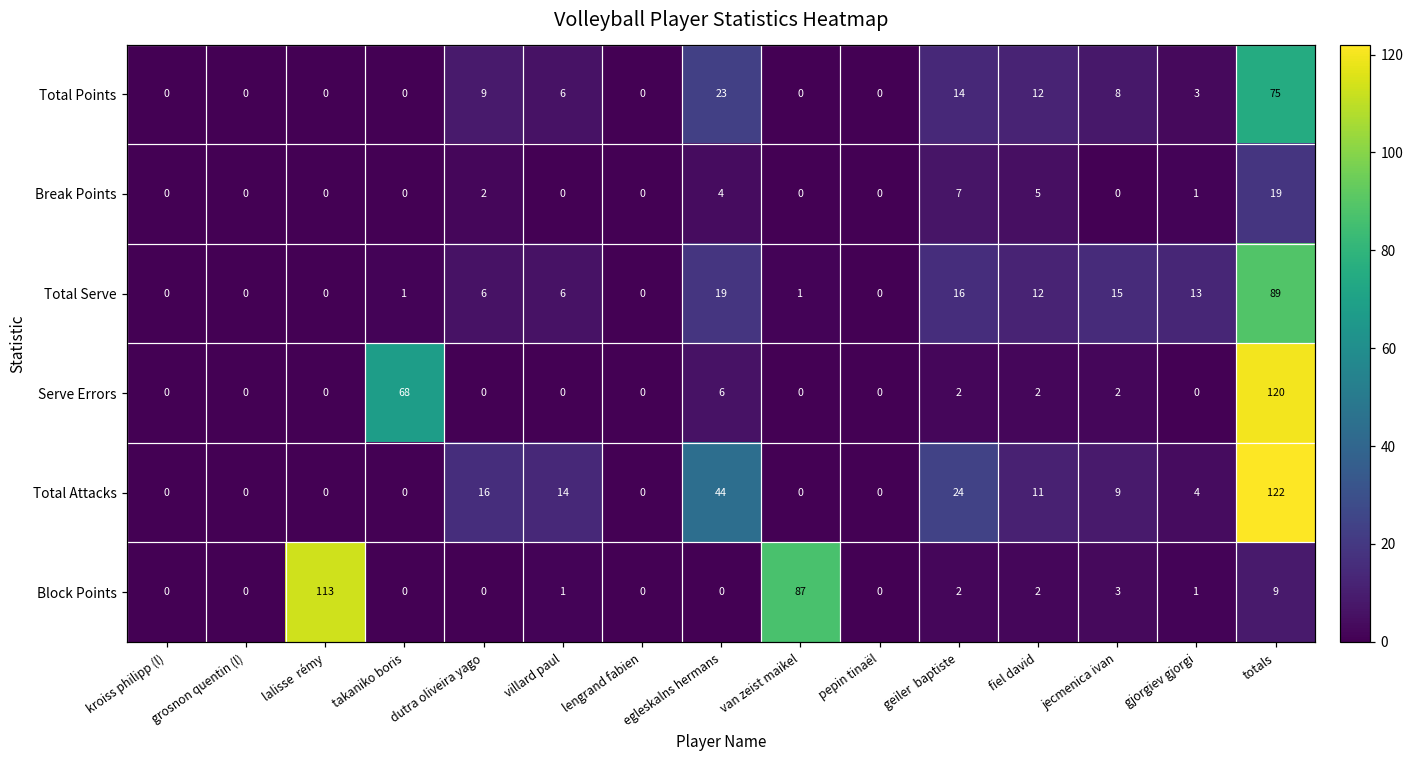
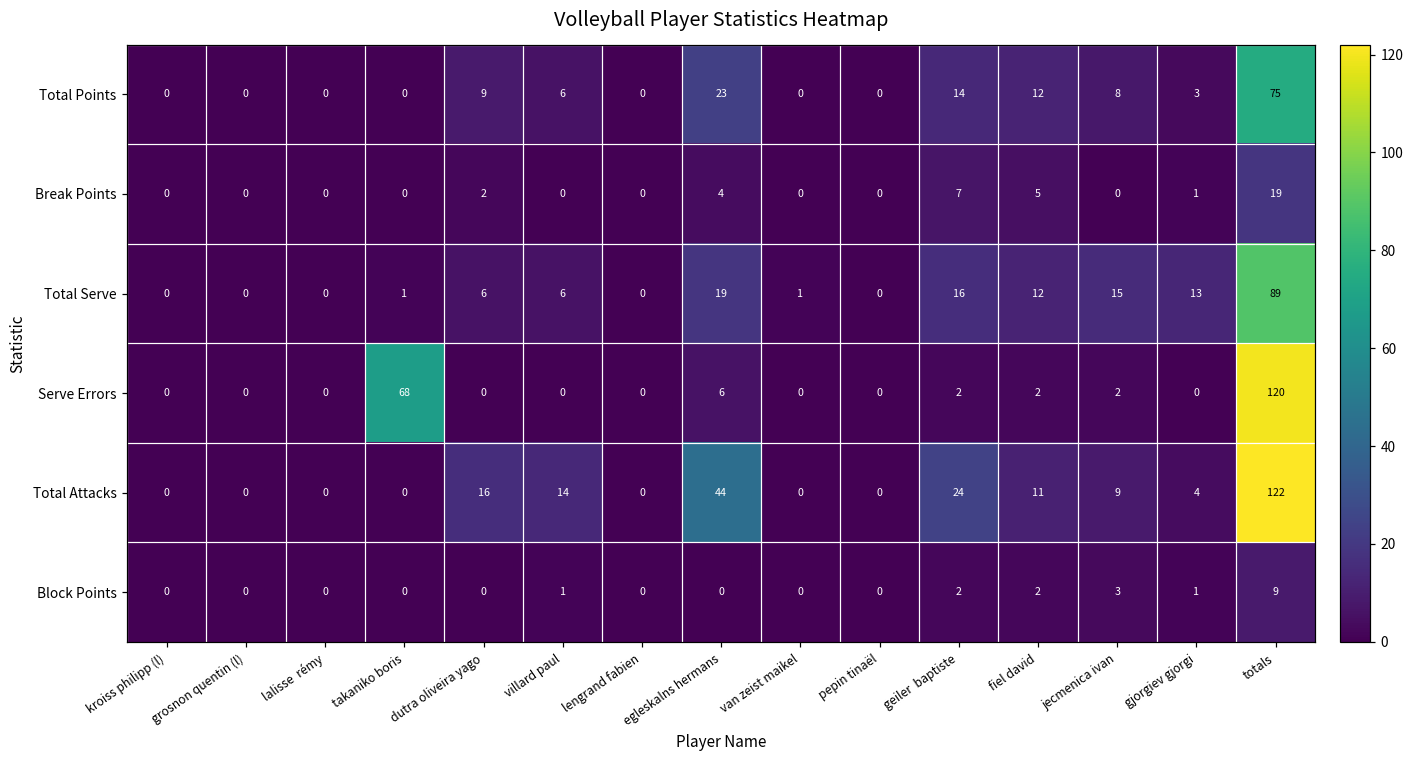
Block Points, lalisse rémy: 113 -> 0
Block Points, van zeist maikel: 87 -> 0
